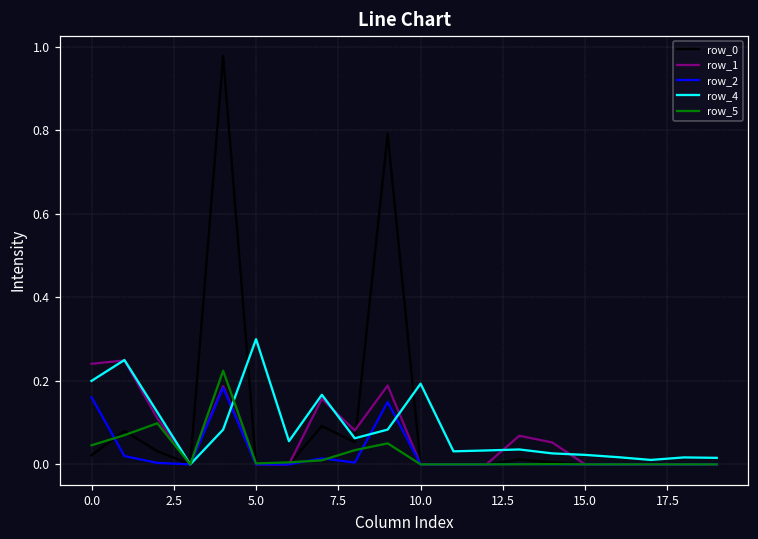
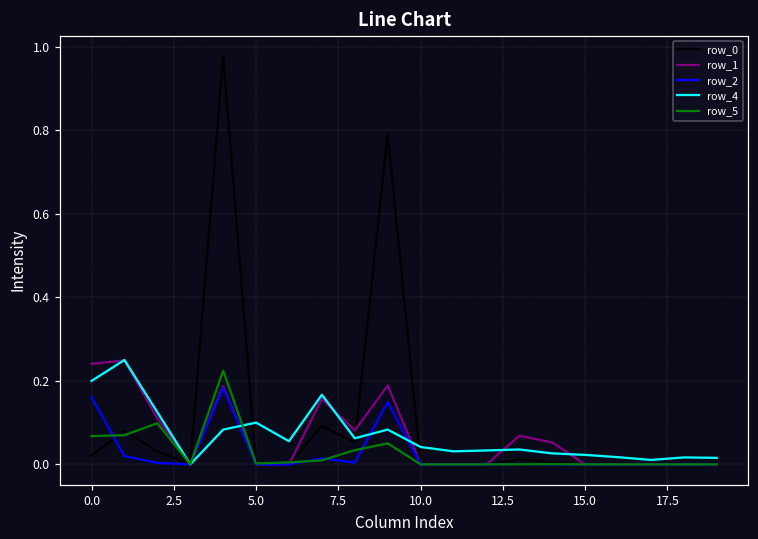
row_5, 0.0: 0.05 -> 0.07
row_4, 5.0: 0.3 -> 0.1
row_4, 10.0: 0.19 -> 0.04
